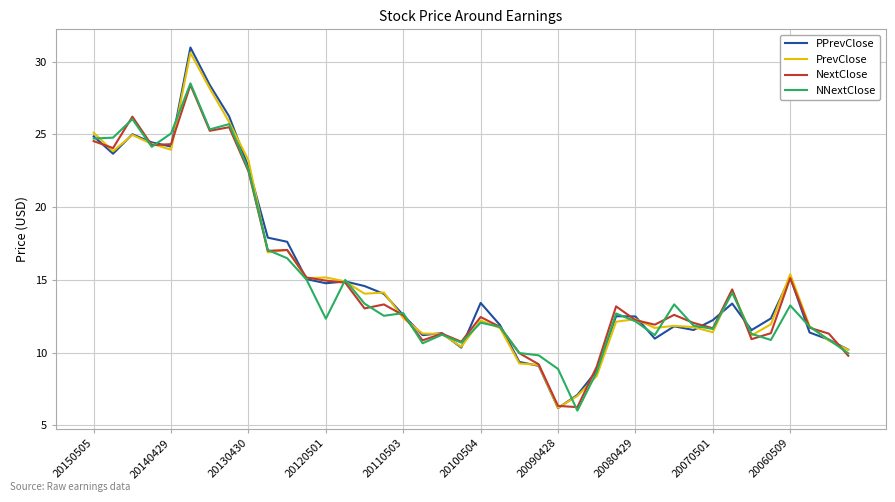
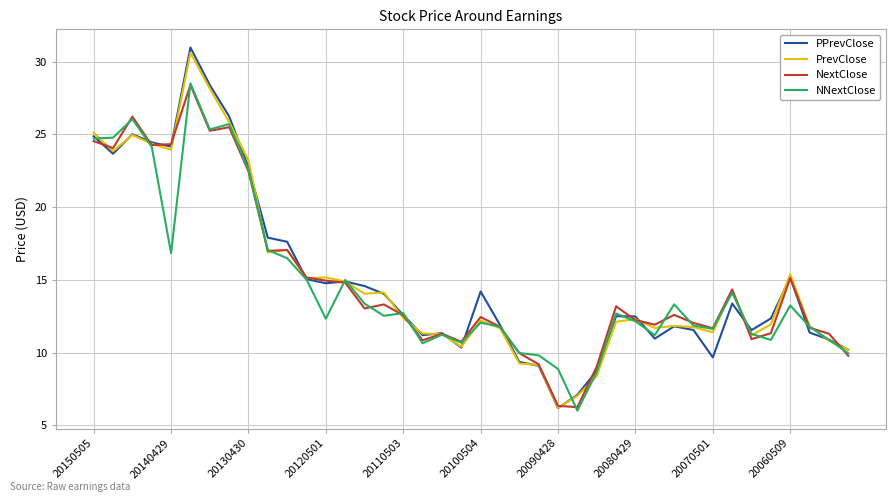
NNextClose, 20140429: 25.1 -> 16.8
PPrevClose, 20100504: 13.4 -> 14.2
PPrevClose, 20070501: 12.2 -> 9.7
